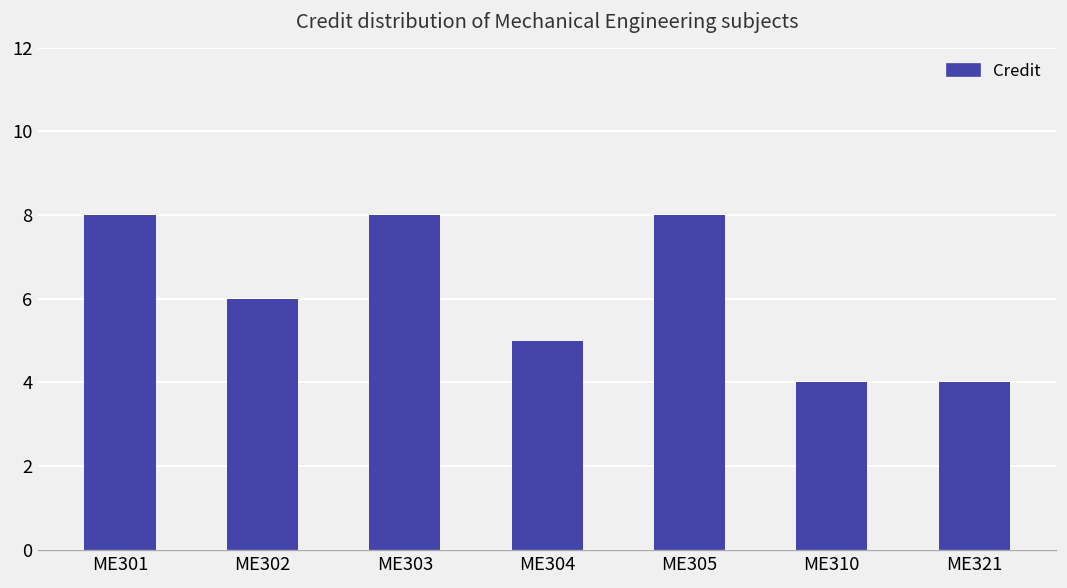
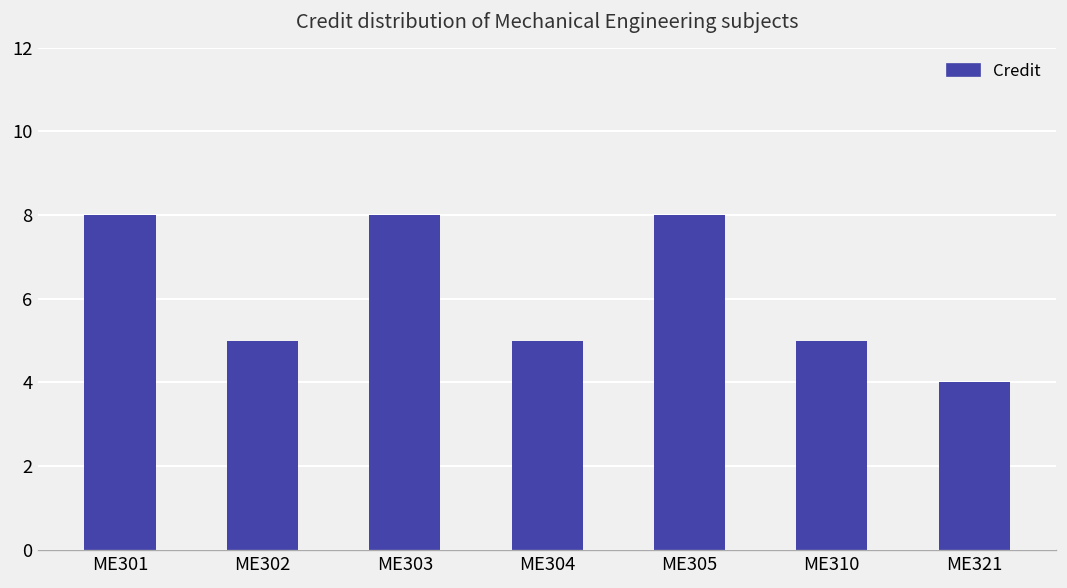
ME302: 6 -> 5
ME310: 4 -> 5
